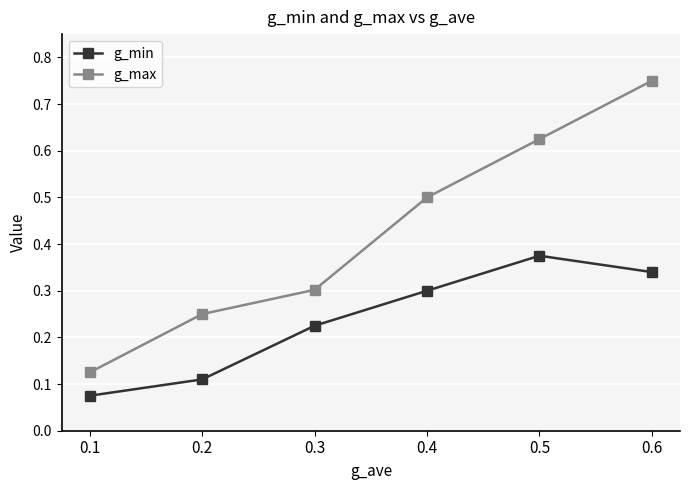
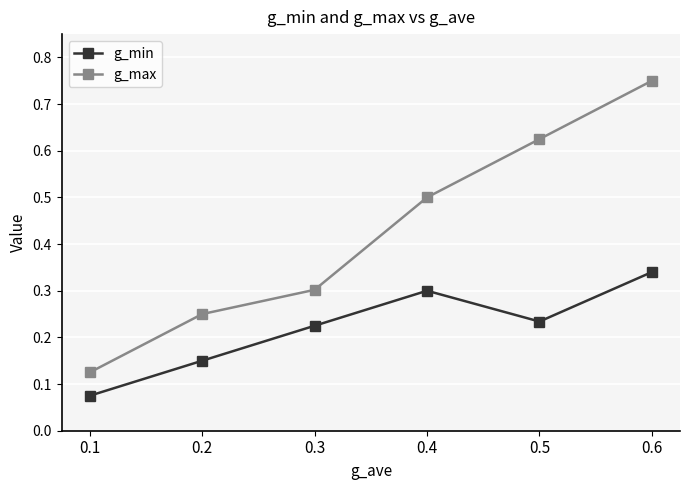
g_min, 0.2: 0.11 -> 0.15
g_min, 0.5: 0.38 -> 0.23
